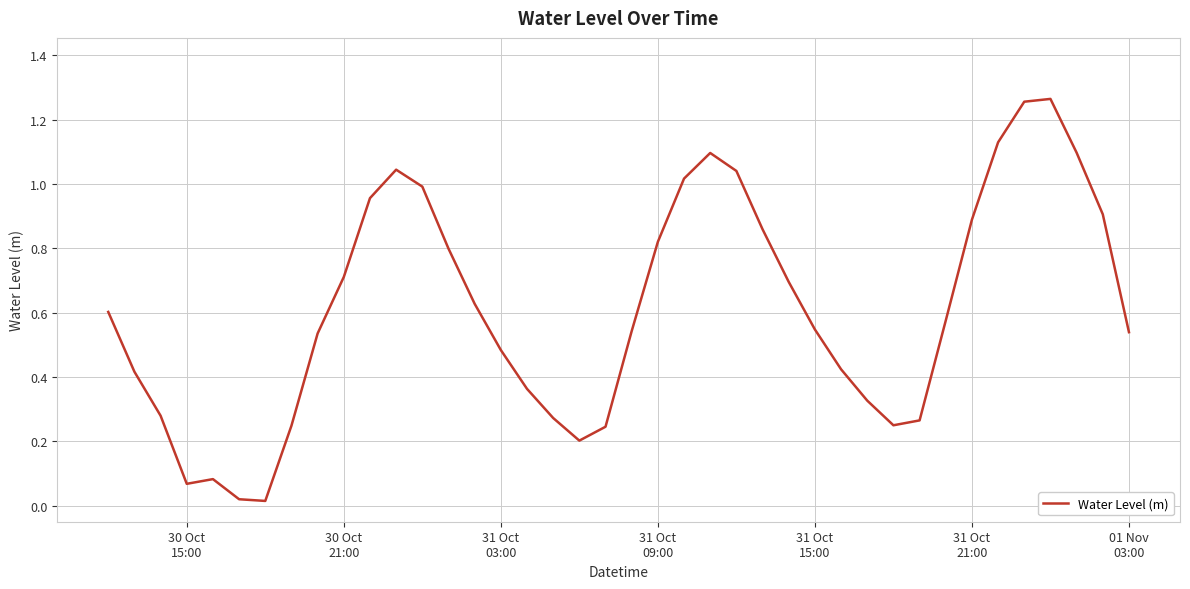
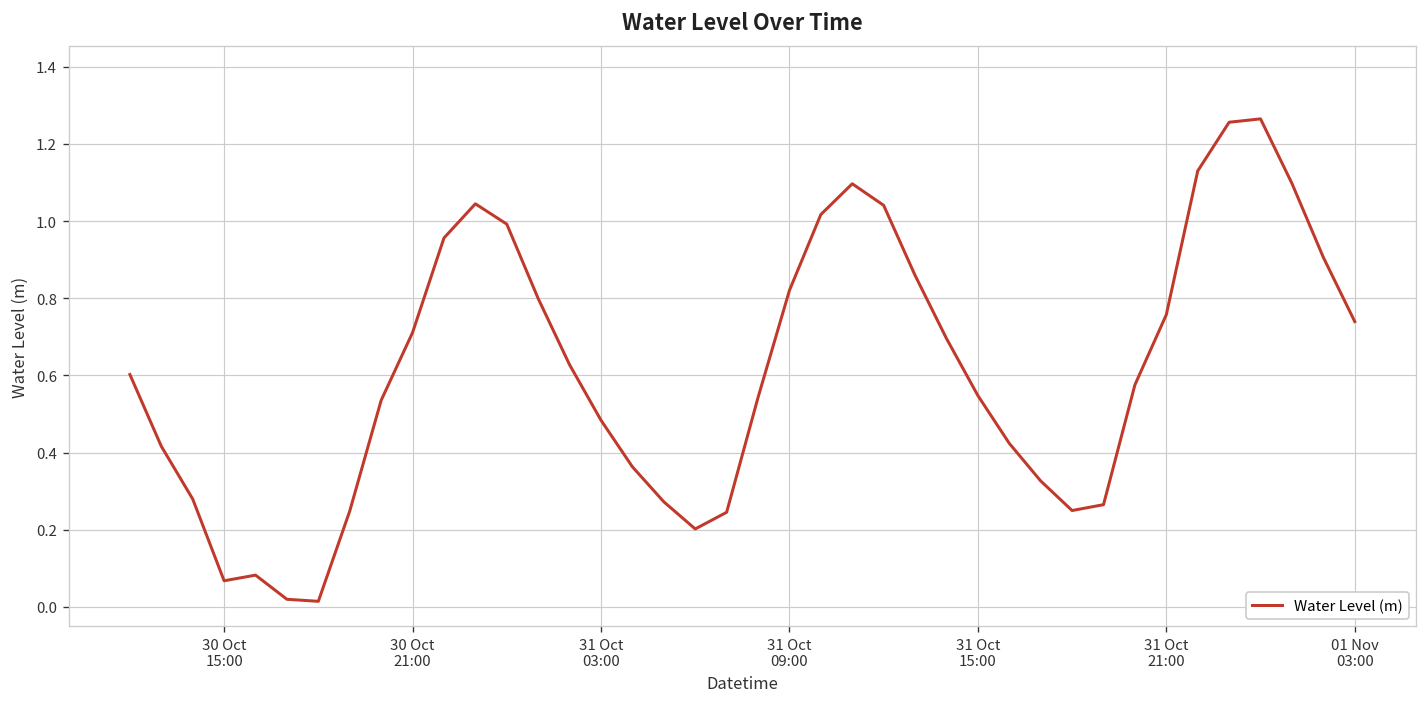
31 Oct 21:00: 0.89 -> 0.76
01 Nov 03:00: 0.54 -> 0.74
